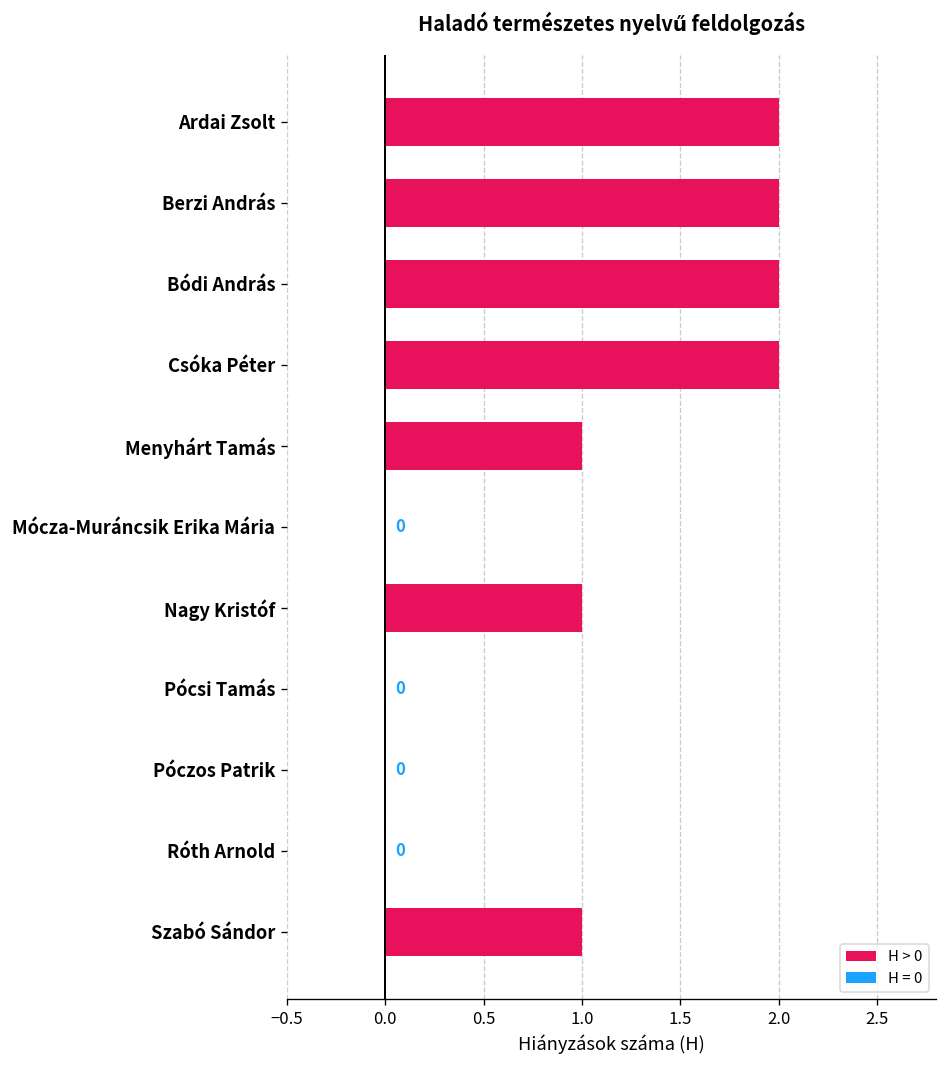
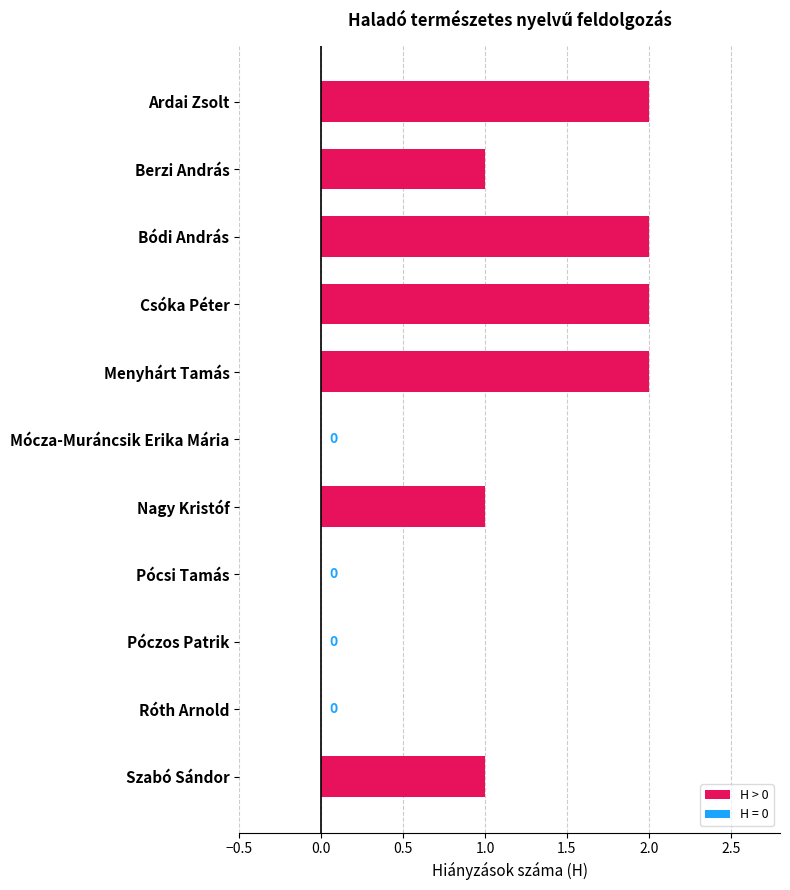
H > 0, Berzi András: 2 -> 1
H > 0, Menyhárt Tamás: 1 -> 2
